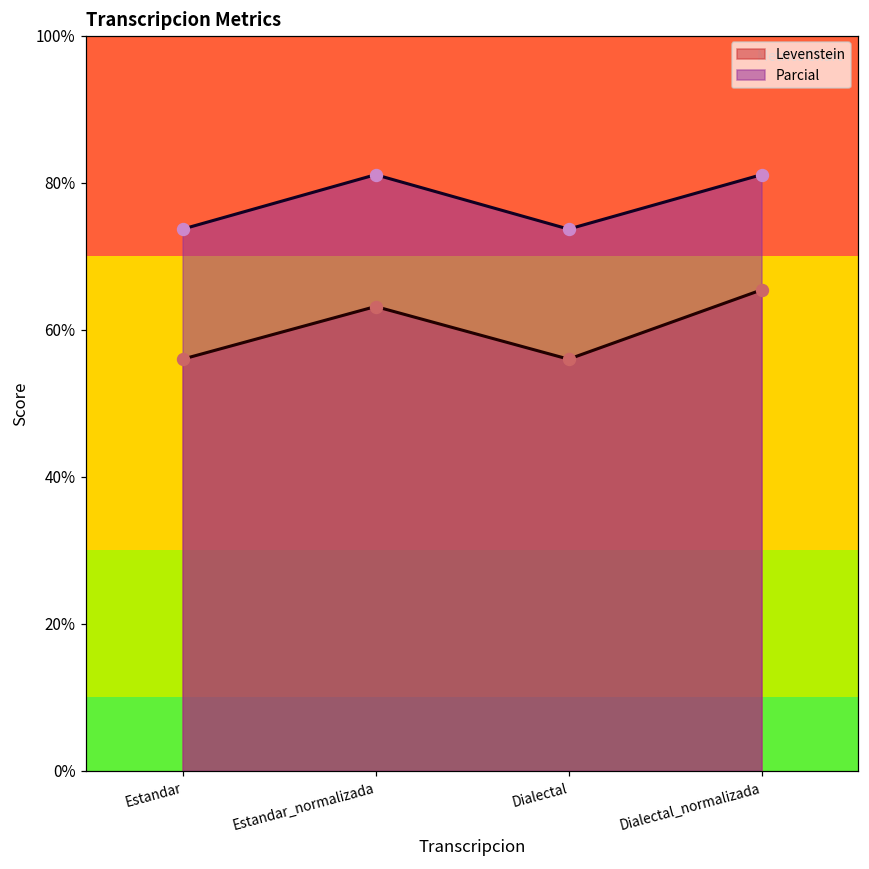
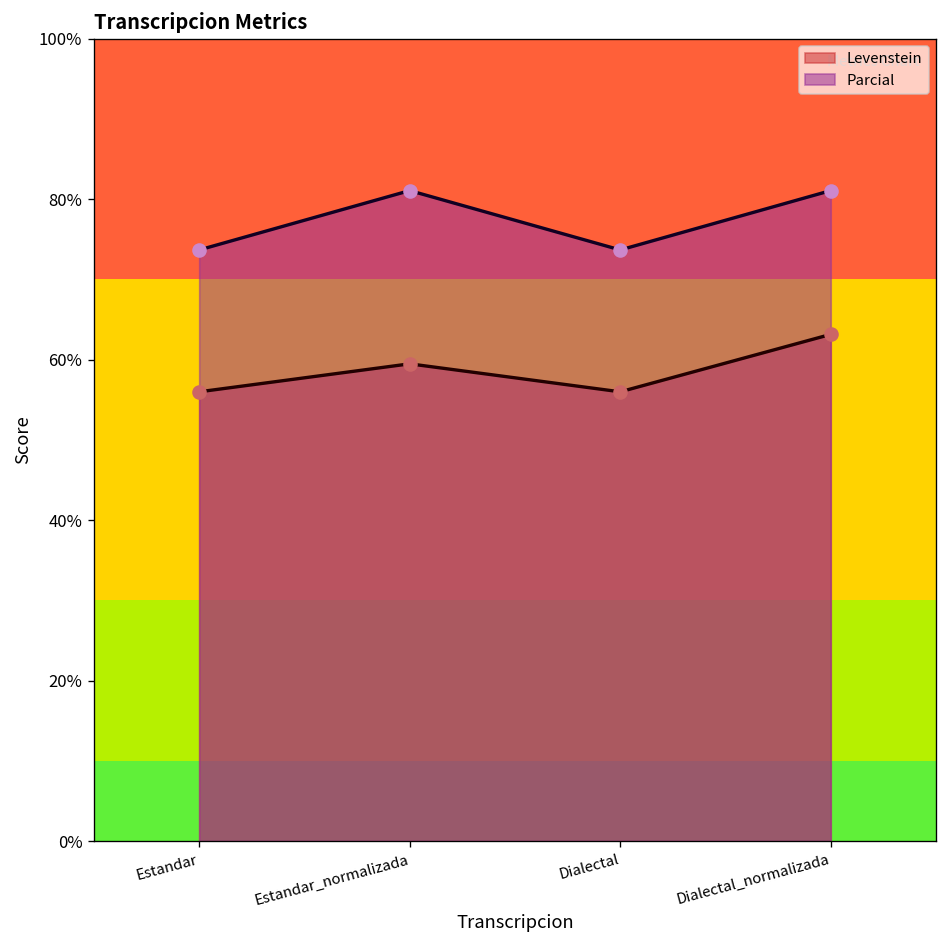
Levenstein, Estandar_normalizada: 63% -> 59%
Levenstein, Dialectal_normalizada: 65% -> 63%
